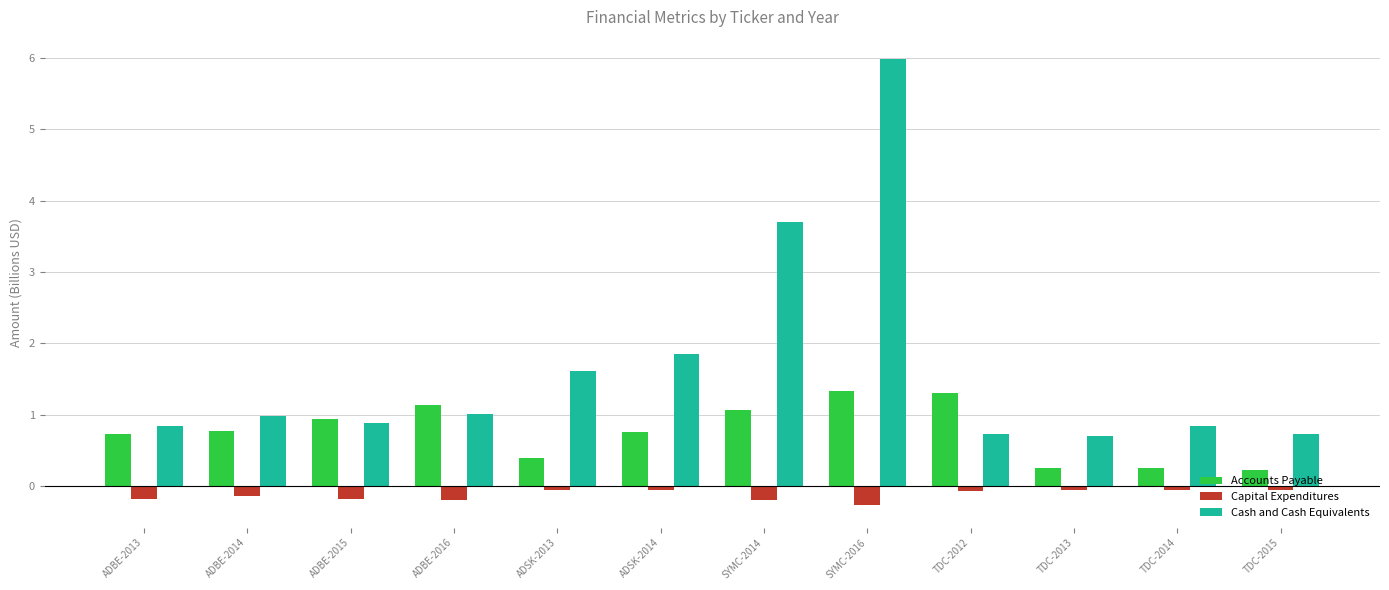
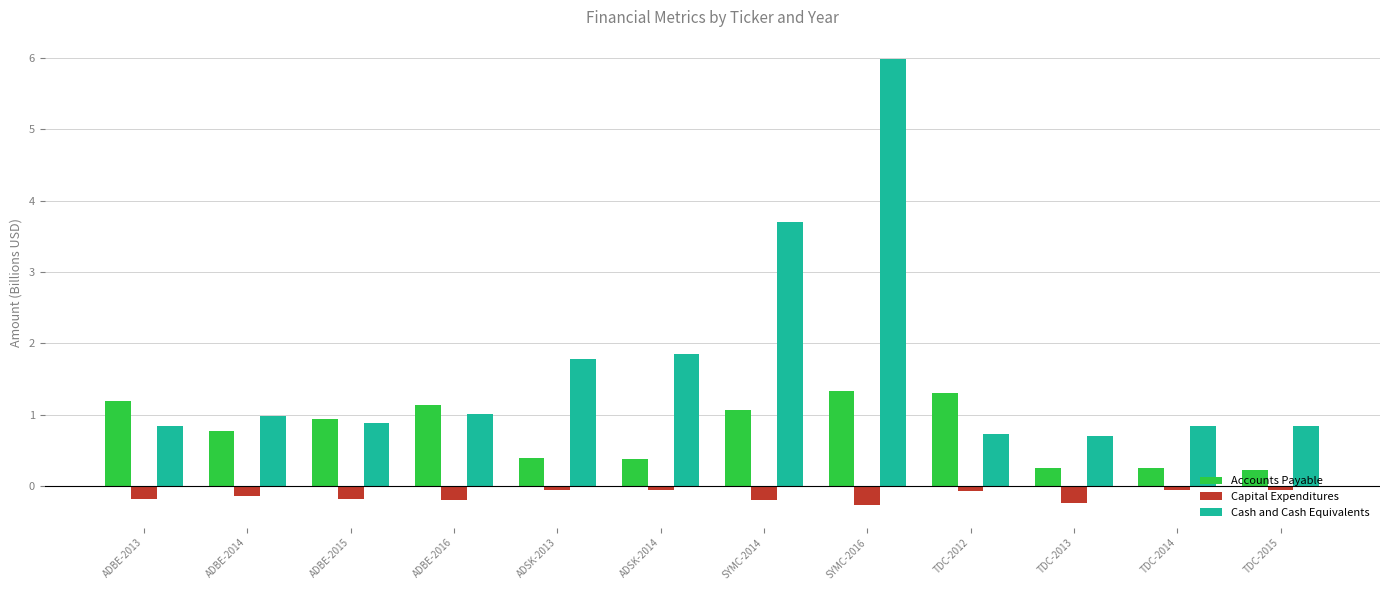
Accounts Payable, ADBE-2013: 0.7 -> 1.2
Cash and Cash Equivalents, ADSK-2013: 1.6 -> 1.8
Accounts Payable, ADSK-2014: 0.8 -> 0.4
Capital Expenditures, TDC-2013: -0.1 -> -0.2
Cash and Cash Equivalents, TDC-2015: 0.7 -> 0.8
